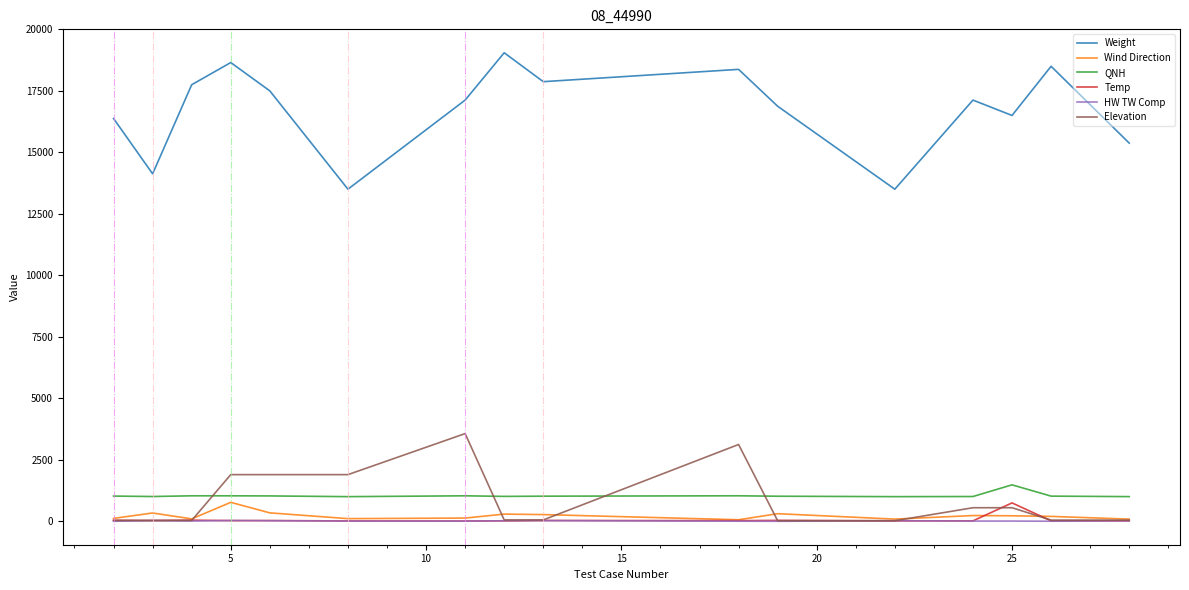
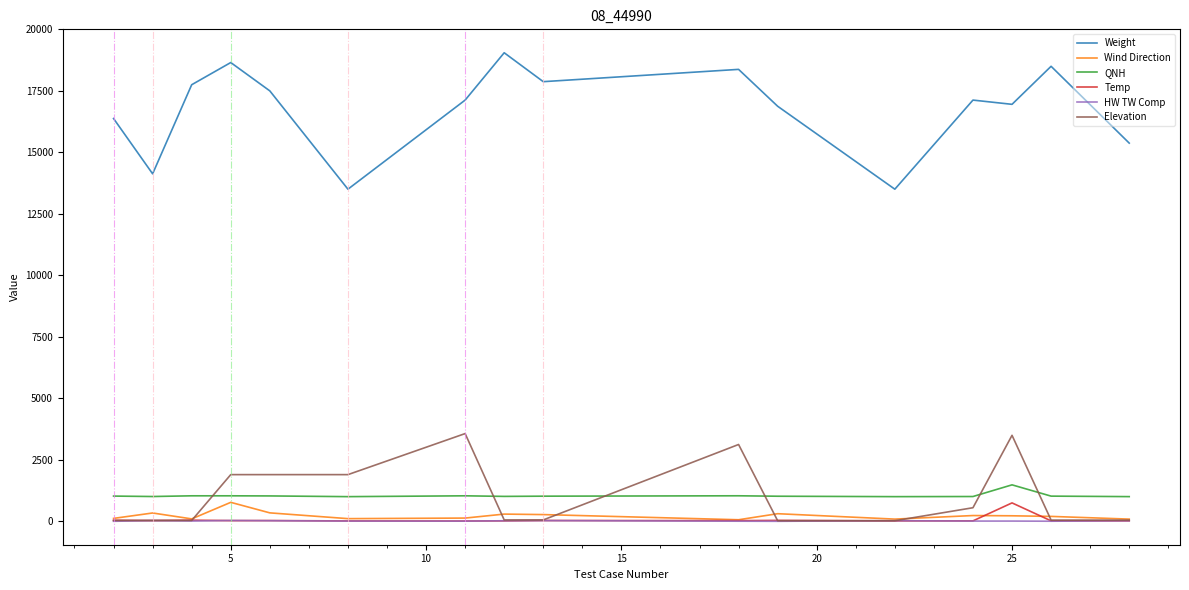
Weight, 25: 16500 -> 17000
Elevation, 25: 500 -> 3500
